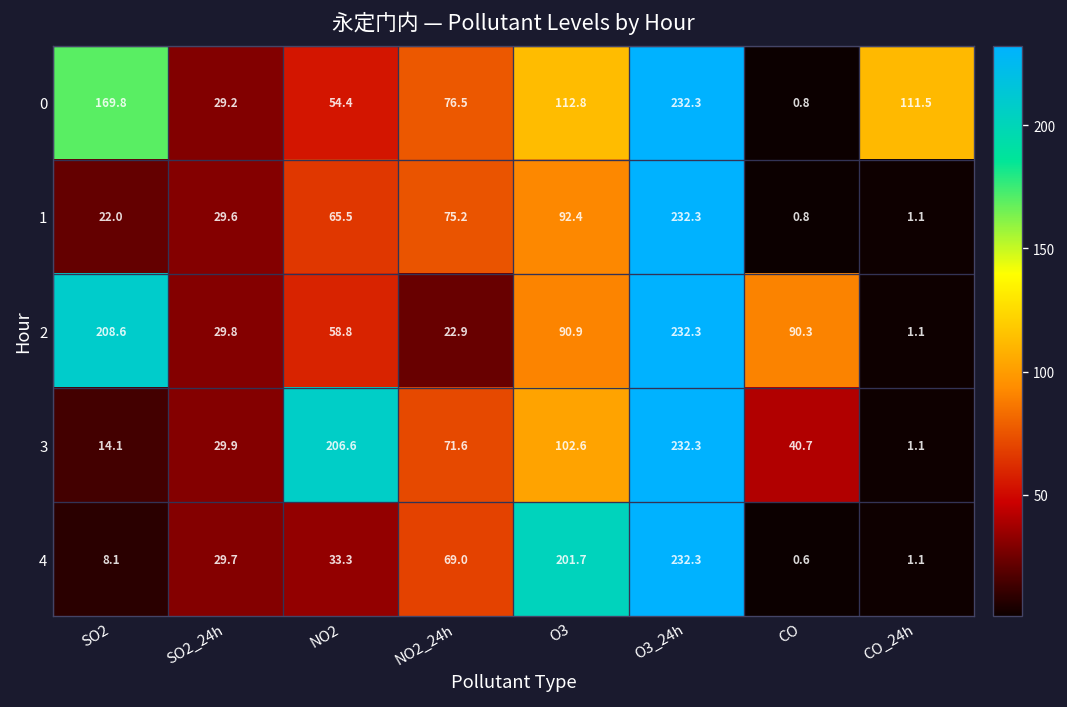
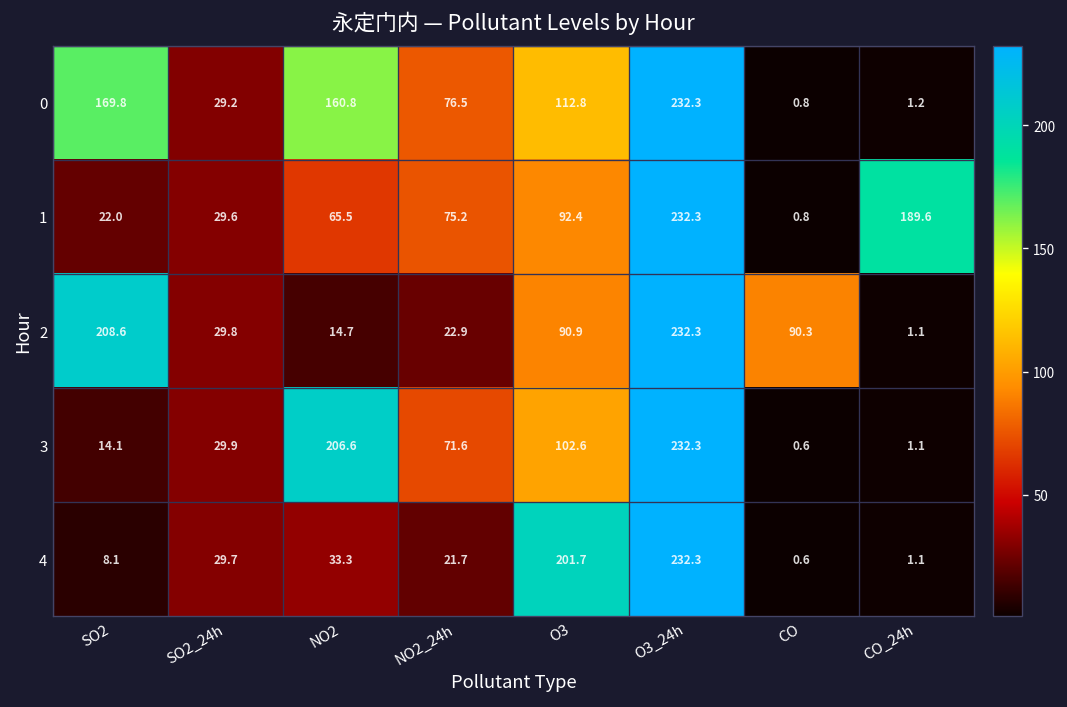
0, NO2: 54.4 -> 160.8
0, CO_24h: 111.5 -> 1.2
1, CO_24h: 1.1 -> 189.6
2, NO2: 58.8 -> 14.7
3, CO: 40.7 -> 0.6
4, NO2_24h: 69.0 -> 21.7
